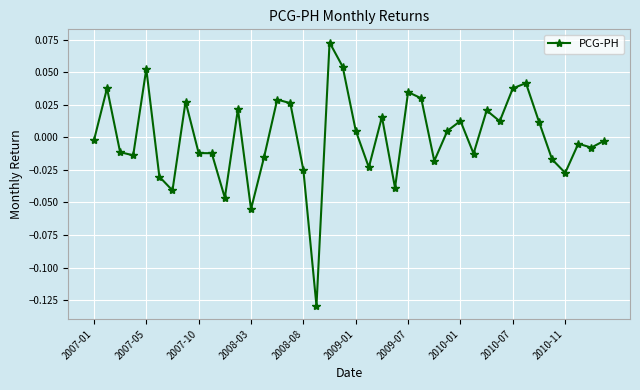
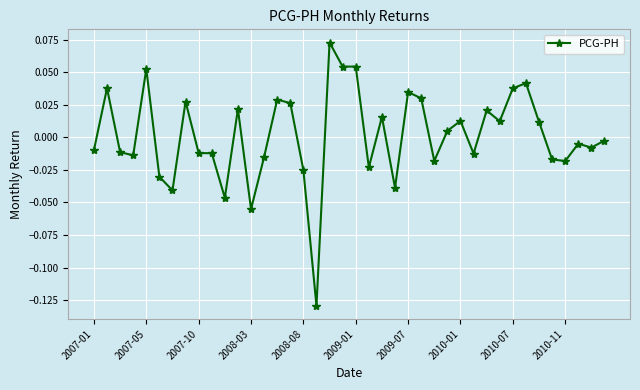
2007-01: -0.002 -> -0.010
2009-01: 0.005 -> 0.054
2010-11: -0.027 -> -0.018
